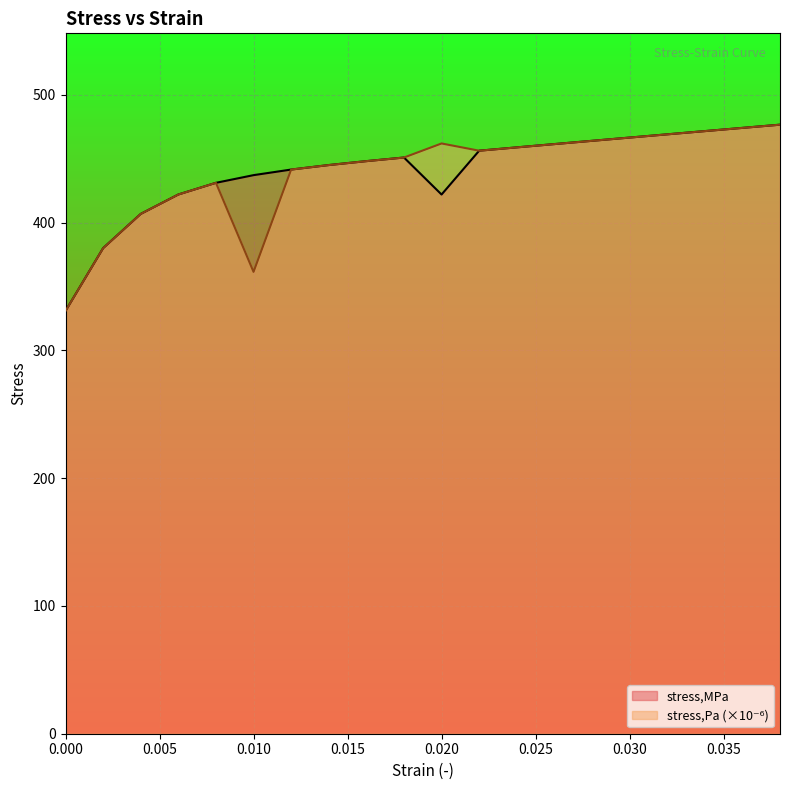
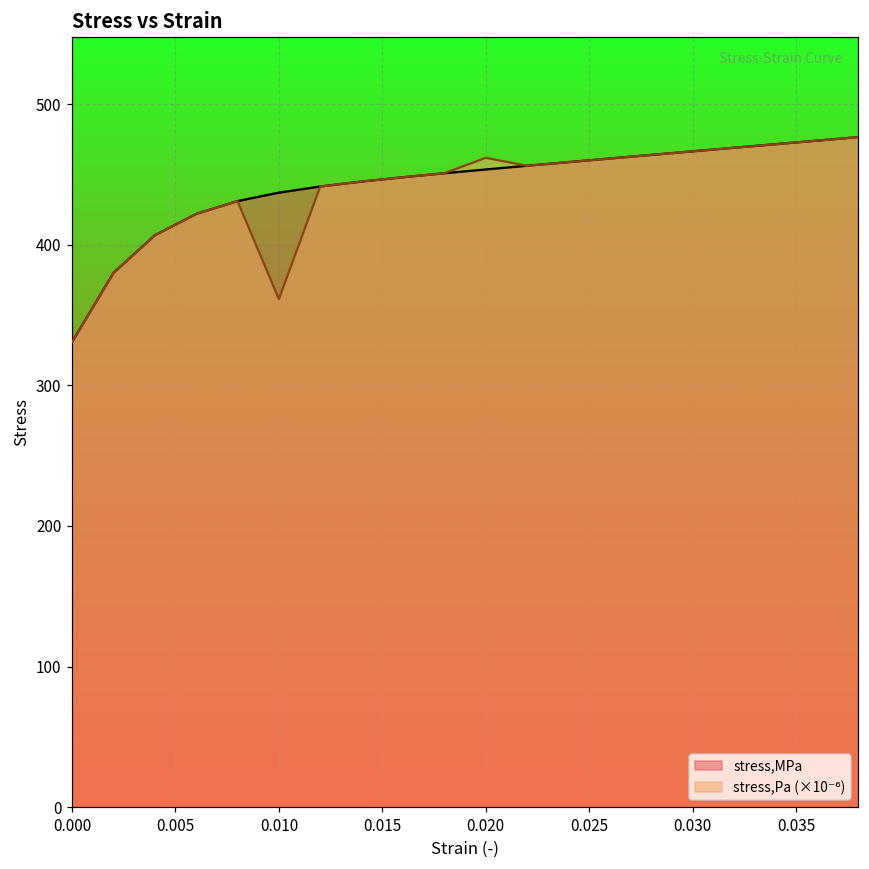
stress,MPa, 0.020: 422 -> 454
